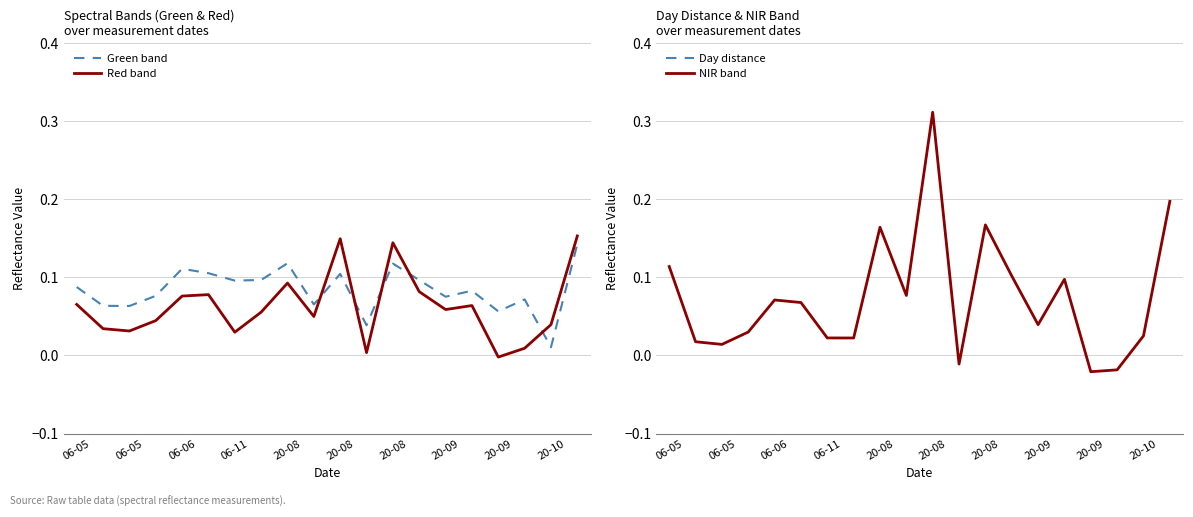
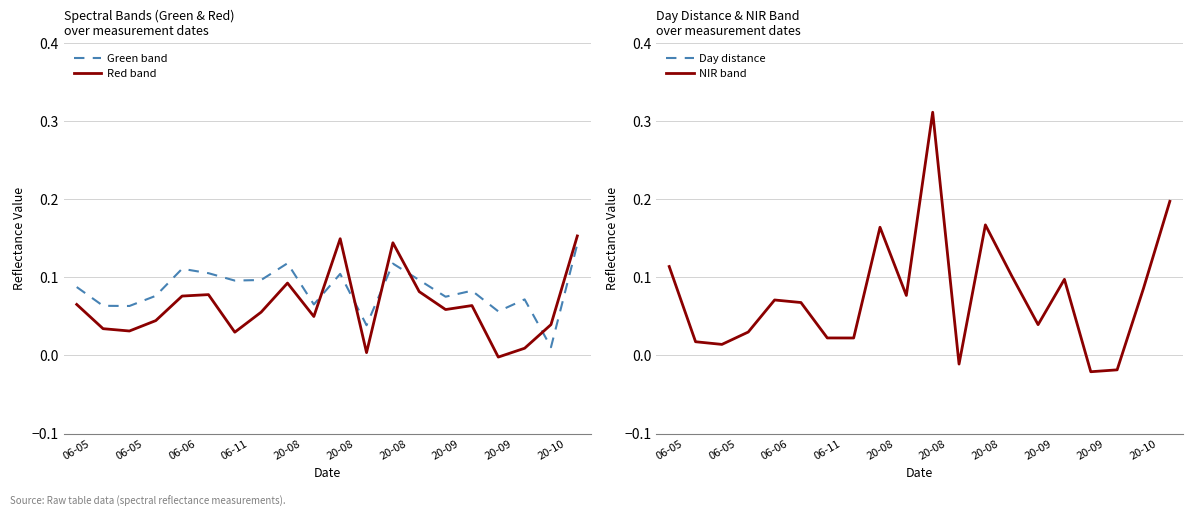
Day Distance & NIR Band over measurement dates, NIR band, 20-10: 0.03 -> 0.09
